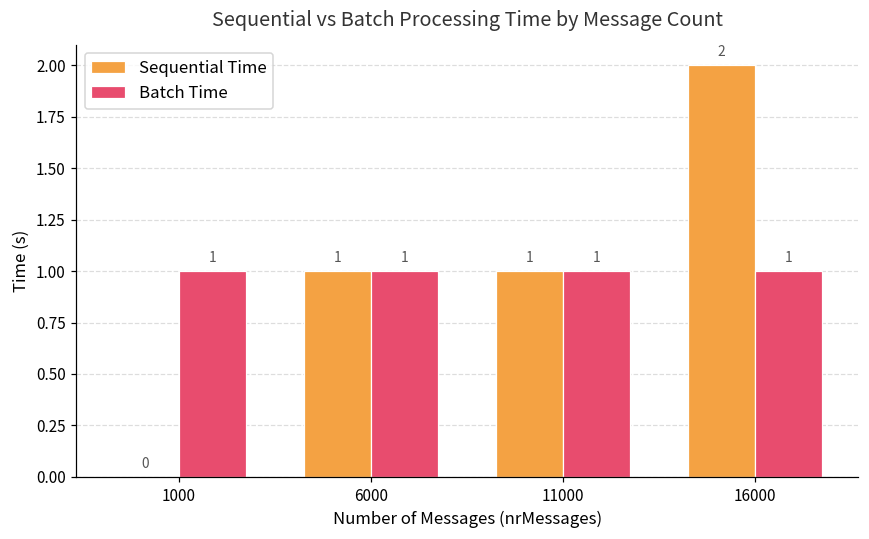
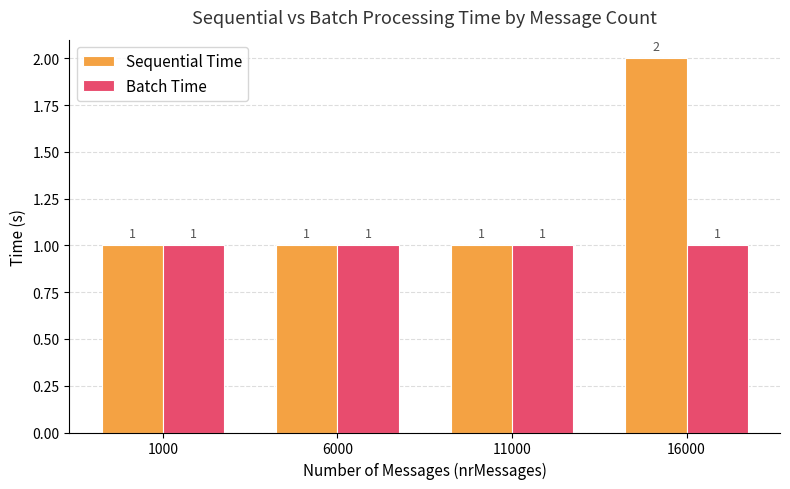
Sequential Time, 1000: 0 -> 1
